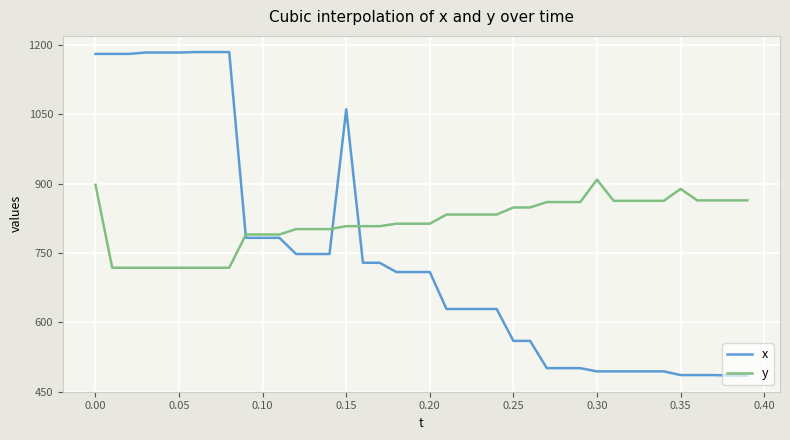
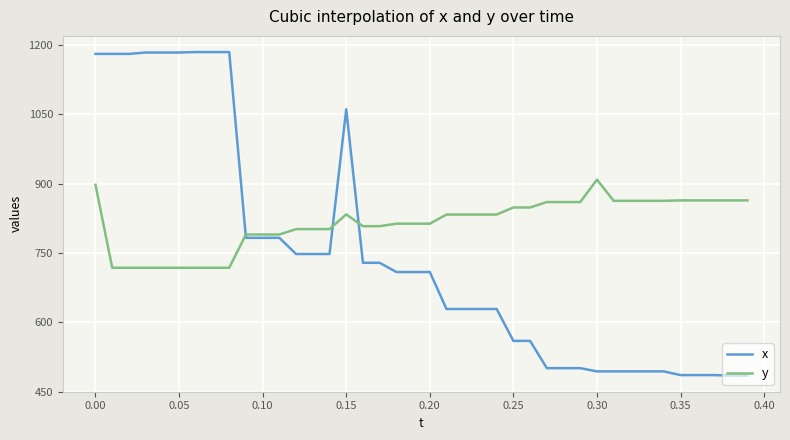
y, 0.15: 810 -> 830
y, 0.35: 890 -> 860
